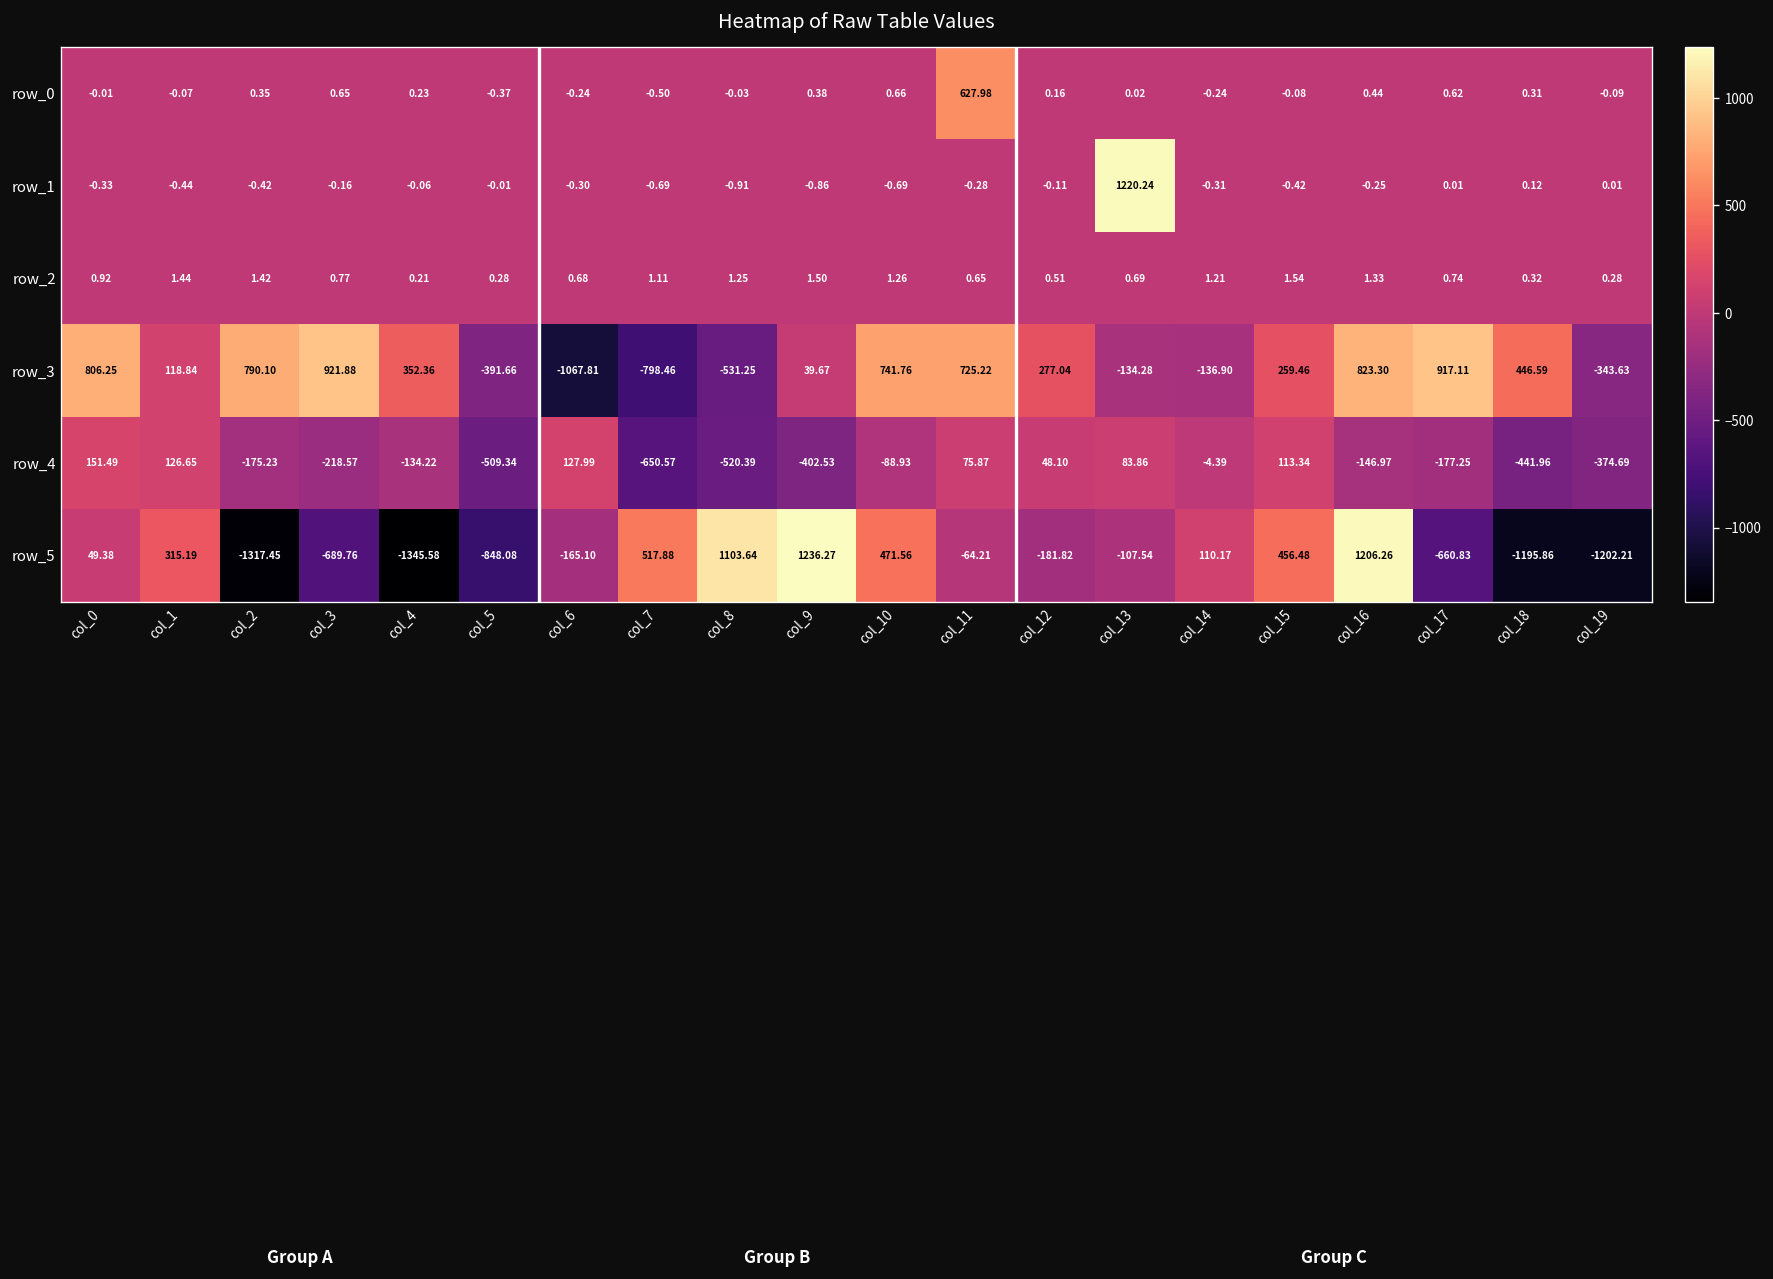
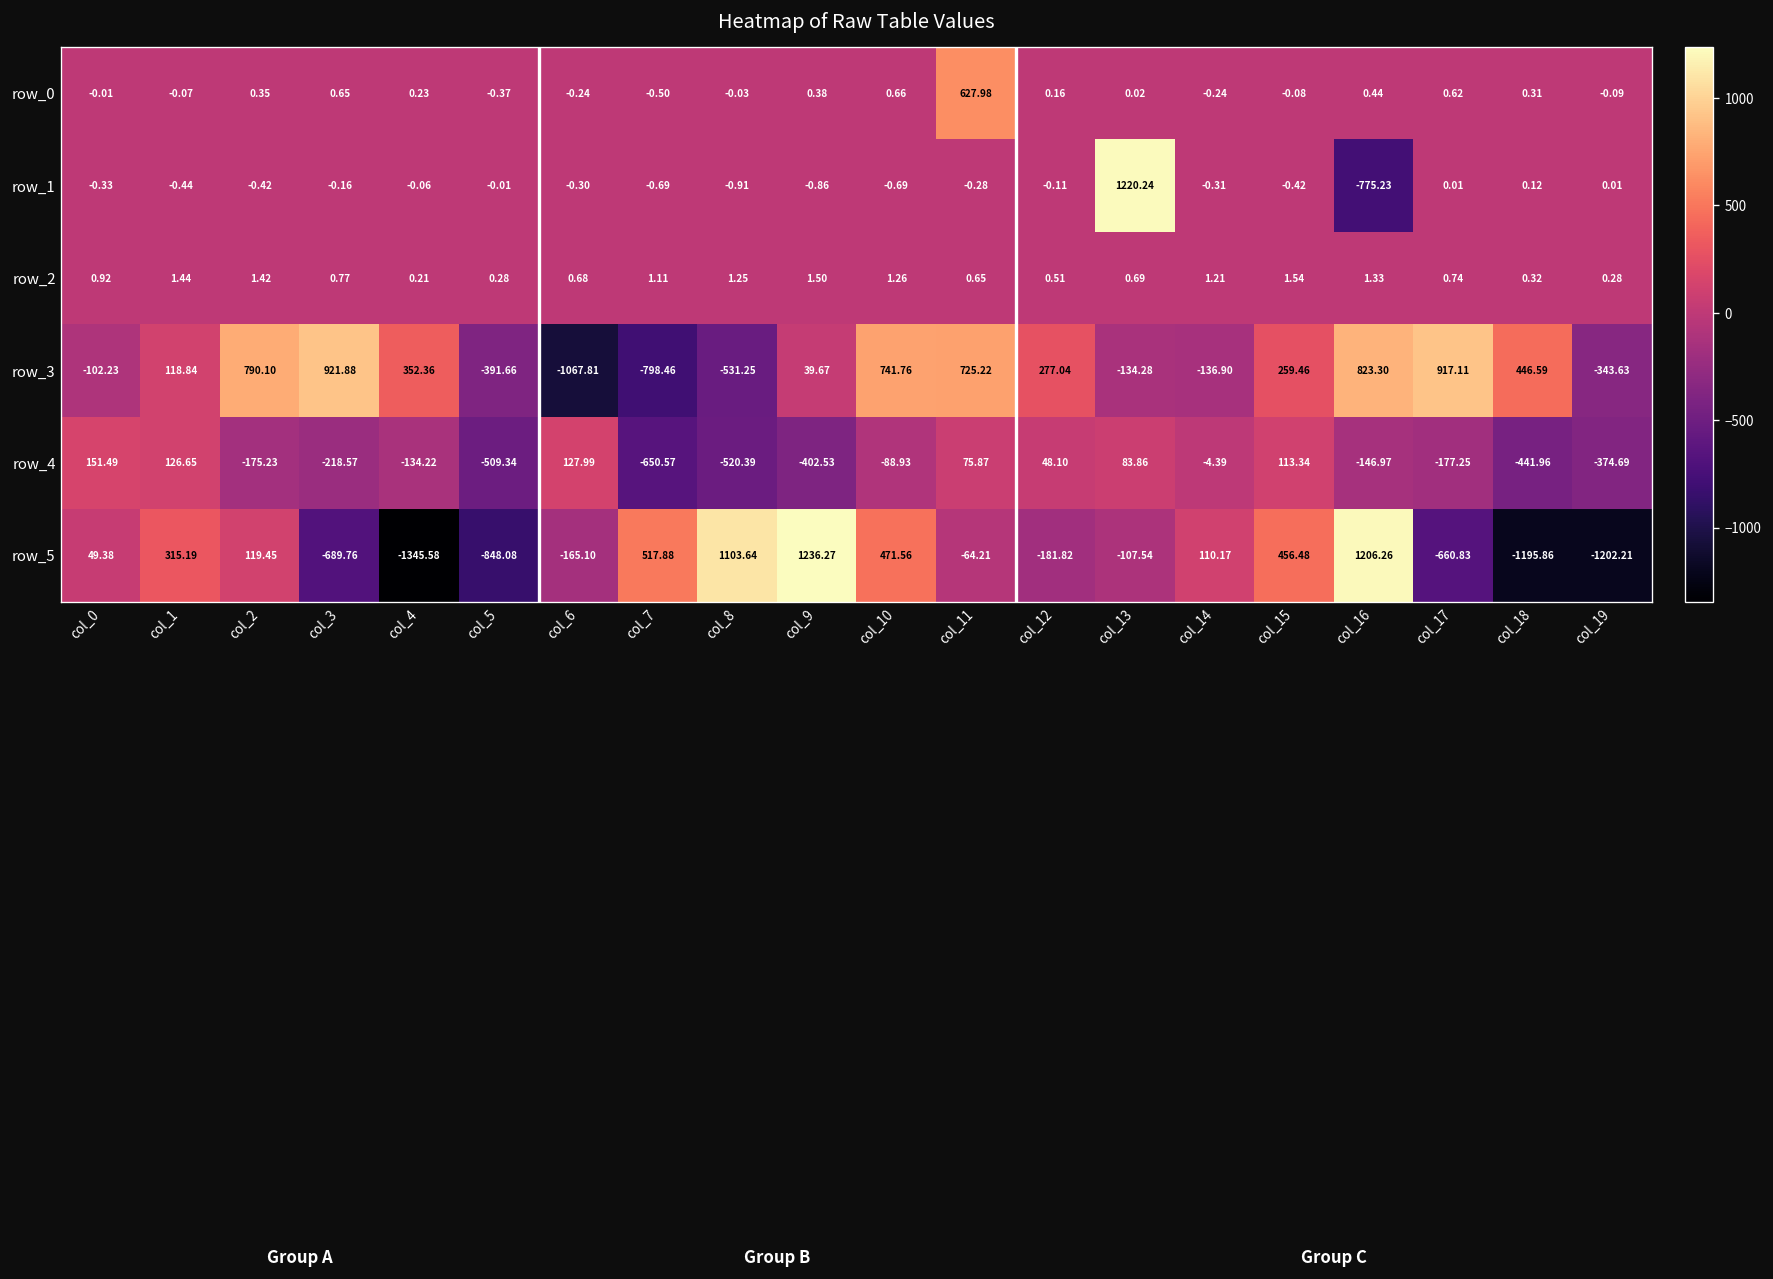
row_1, col_16: -0.25 -> -775.23
row_3, col_0: 806.25 -> -102.23
row_5, col_2: -1317.45 -> 119.45
